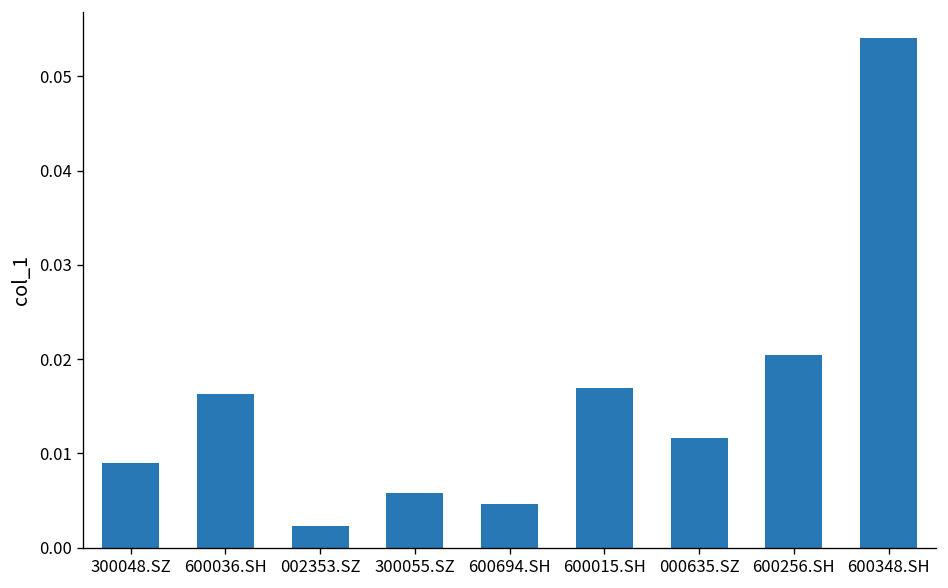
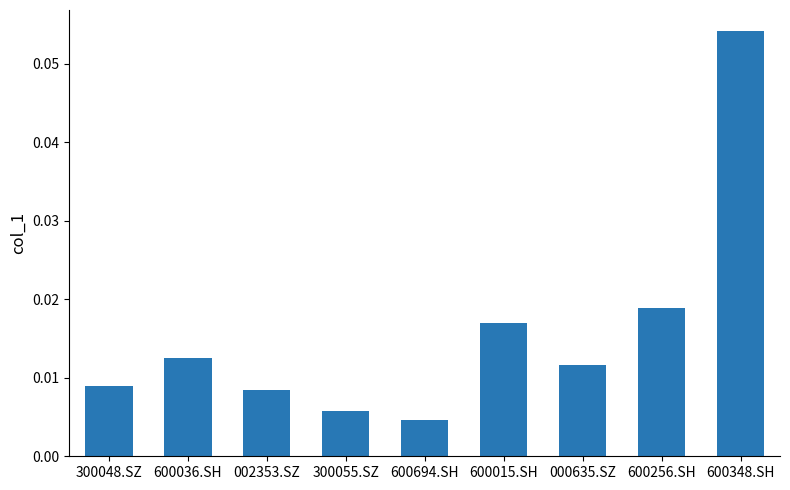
600036.SH: 0.016 -> 0.013
002353.SZ: 0.002 -> 0.008
600256.SH: 0.020 -> 0.019
